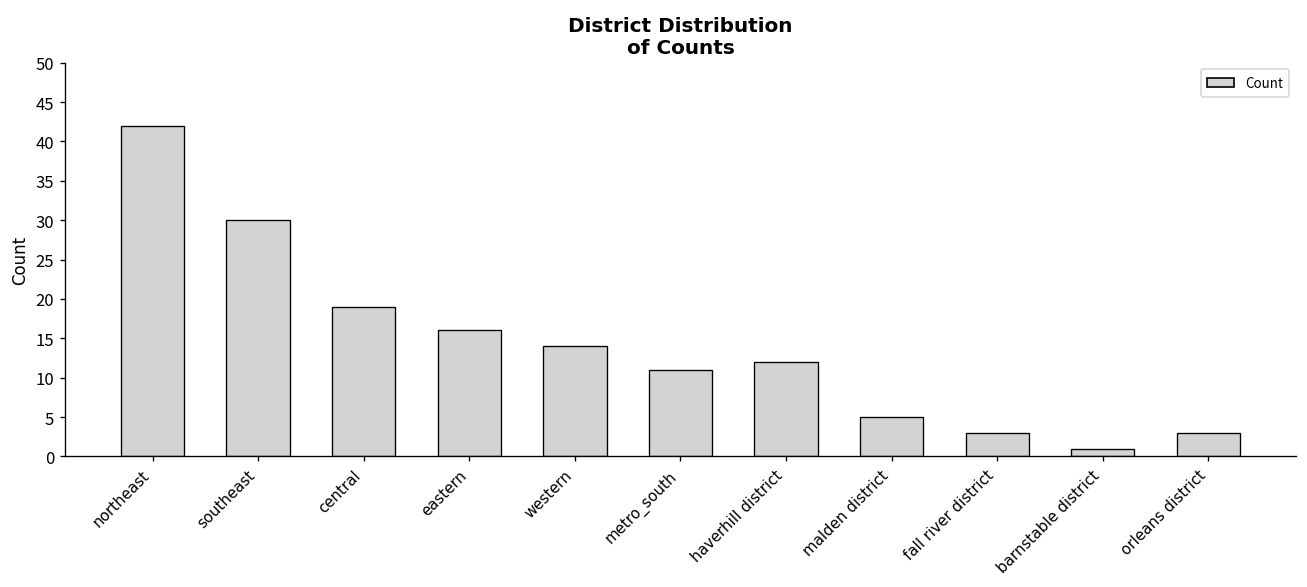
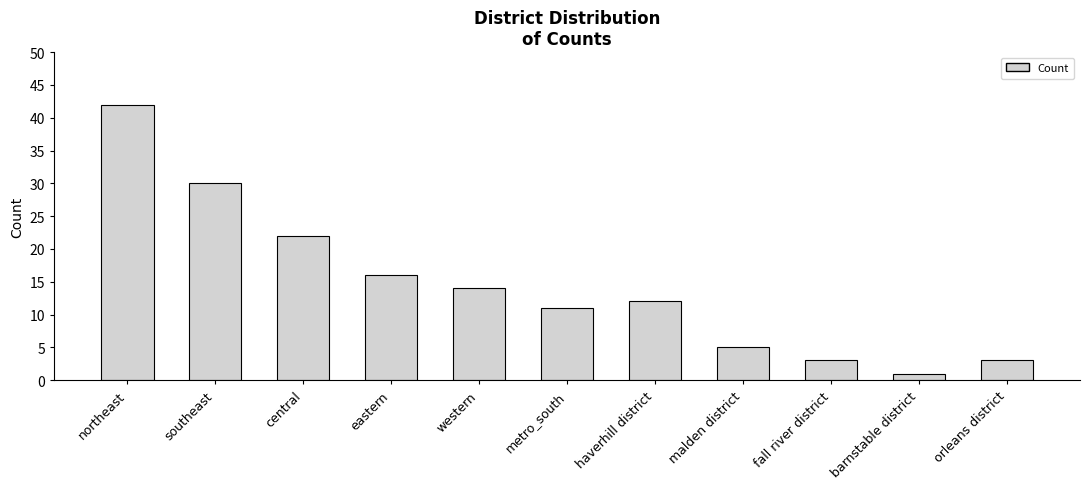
central: 19 -> 22
